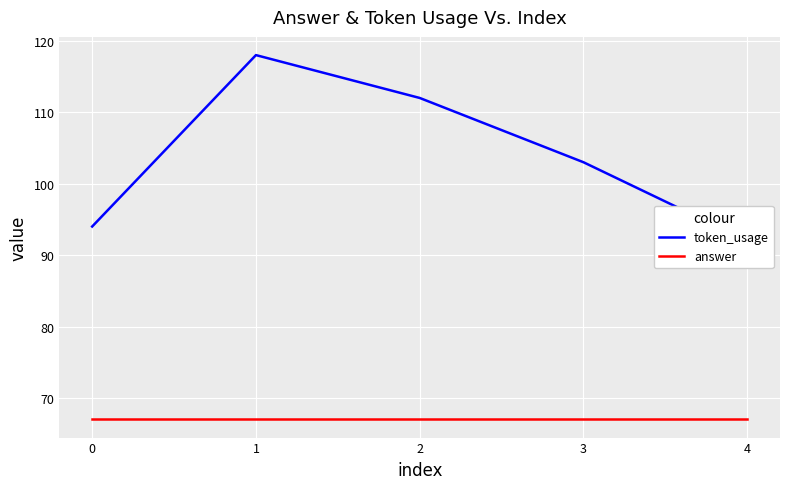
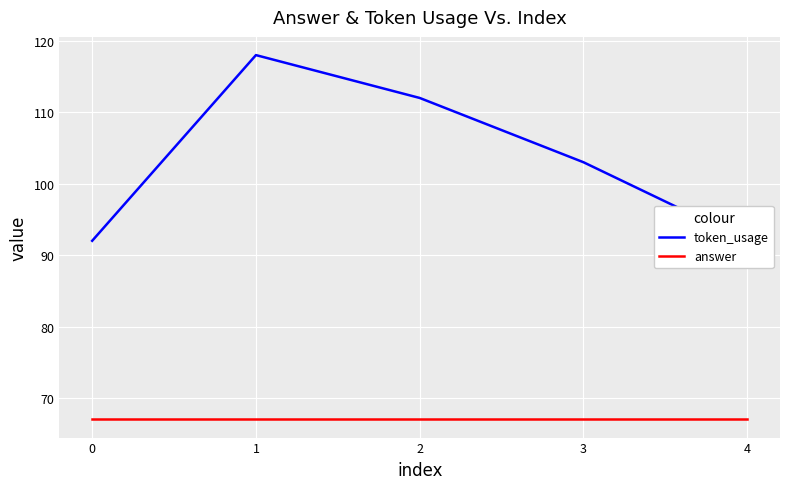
token_usage, 0: 94 -> 92
